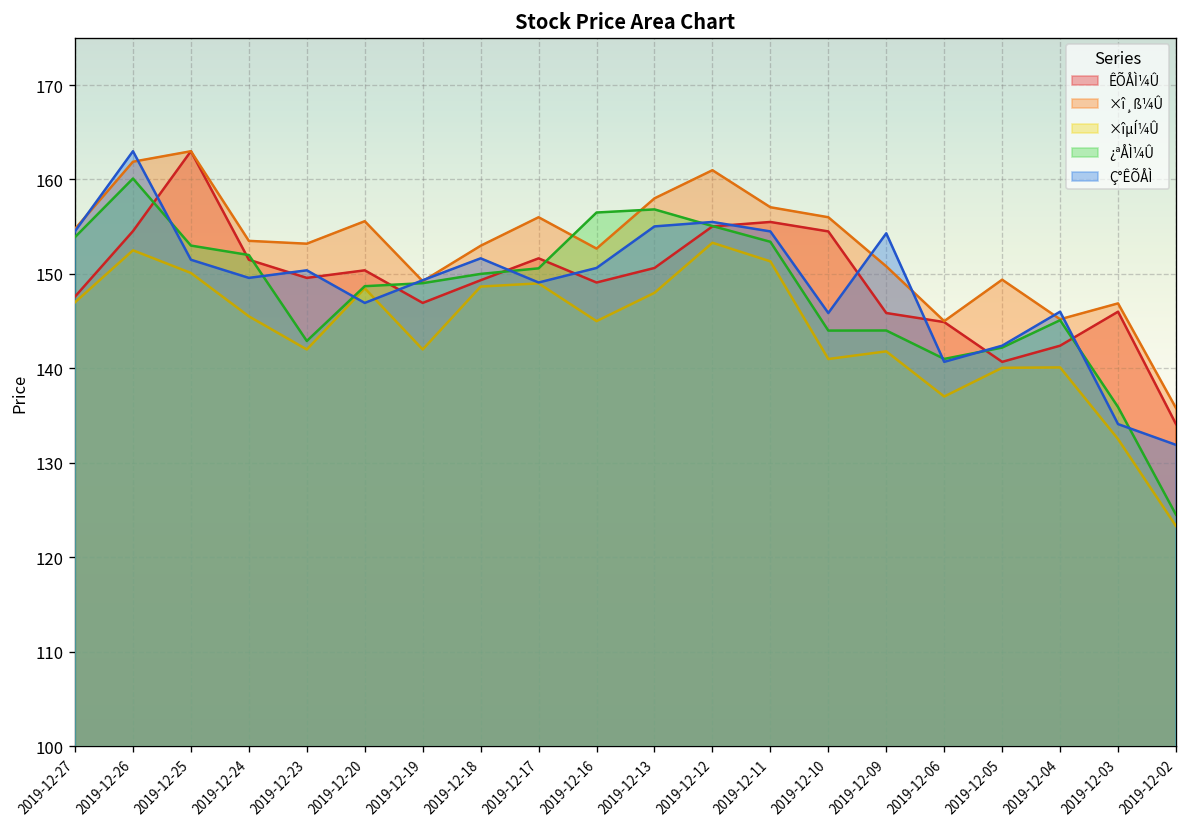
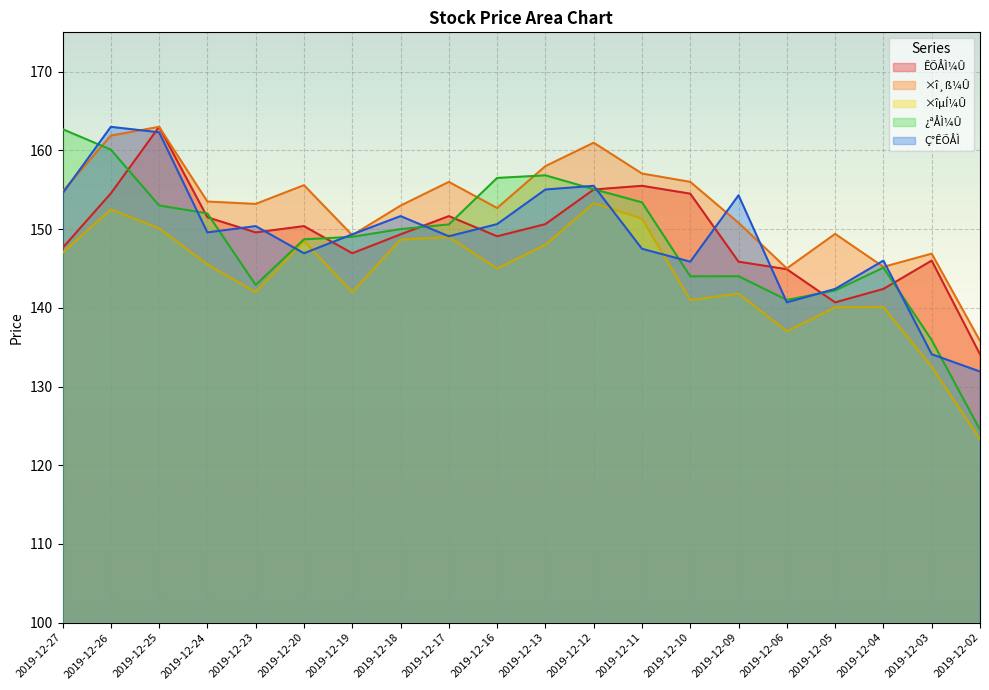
¿ªÅÌ¼Û, 2019-12-27: 154 -> 163
Ç°ÊÕÅÌ, 2019-12-25: 152 -> 162
Ç°ÊÕÅÌ, 2019-12-11: 155 -> 148
